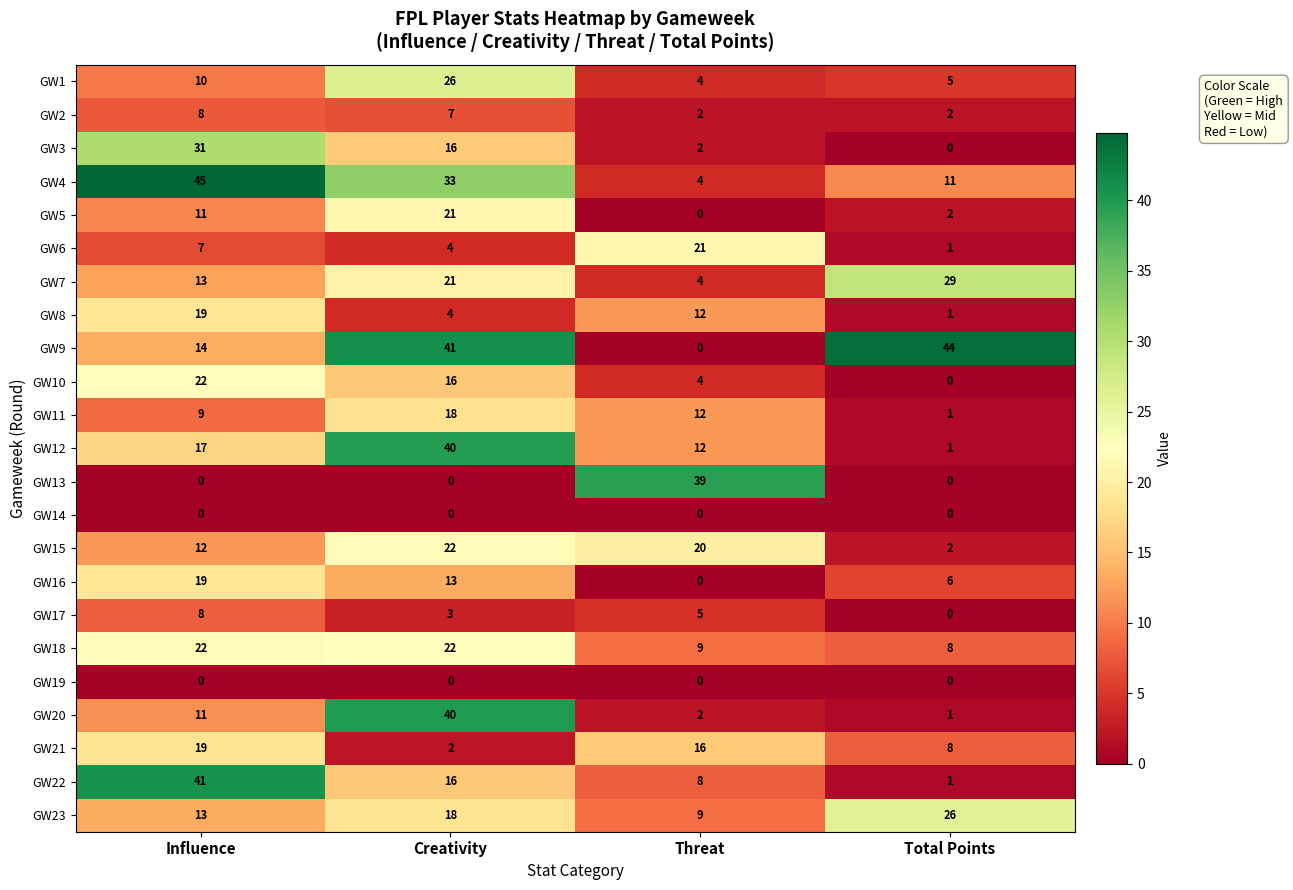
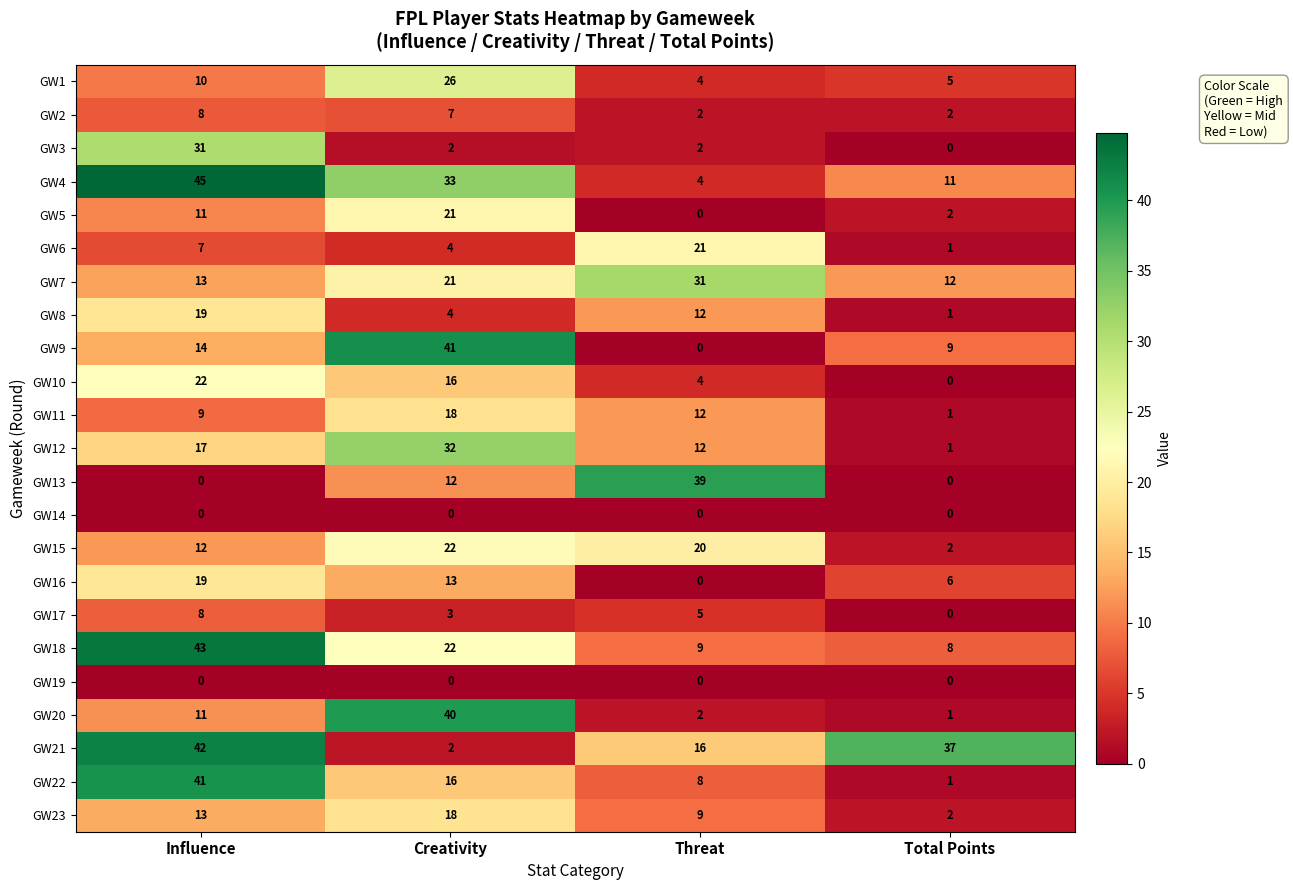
GW3, Creativity: 16 -> 2
GW7, Threat: 4 -> 31
GW7, Total Points: 29 -> 12
GW9, Total Points: 44 -> 9
GW12, Creativity: 40 -> 32
GW13, Creativity: 0 -> 12
GW18, Influence: 22 -> 43
GW21, Influence: 19 -> 42
GW21, Total Points: 8 -> 37
GW23, Total Points: 26 -> 2
